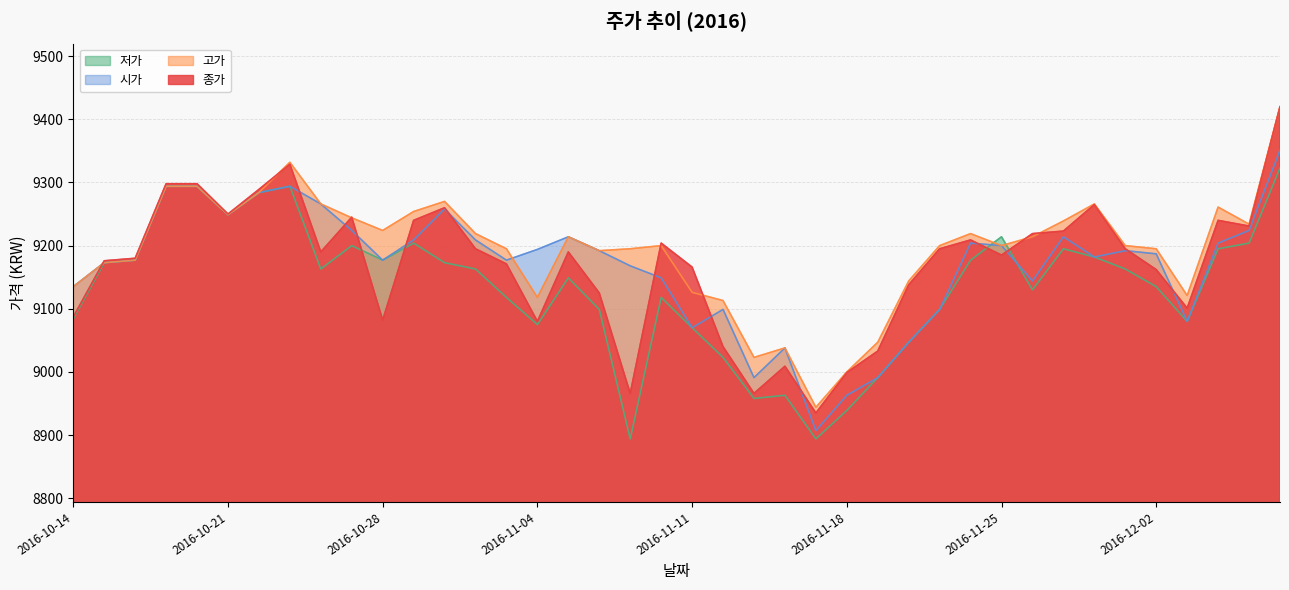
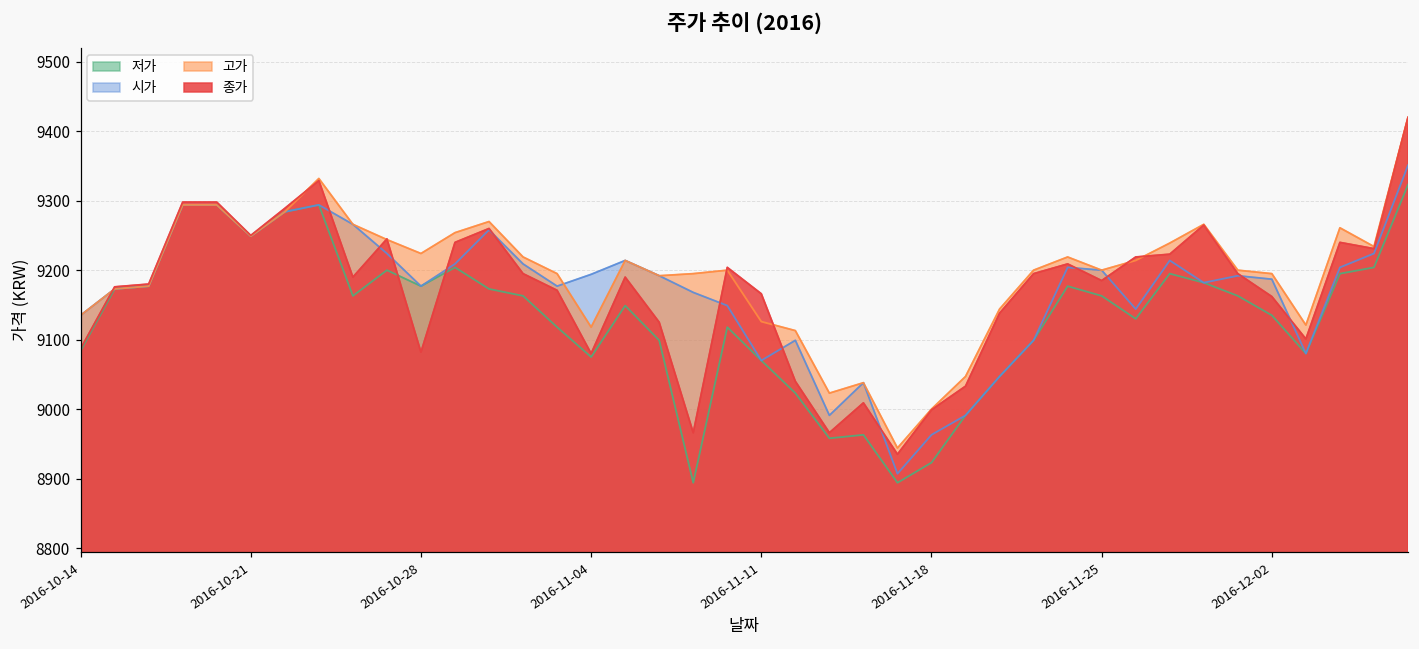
저가, 2016-11-18: 8940 -> 8920
저가, 2016-11-25: 9210 -> 9160
